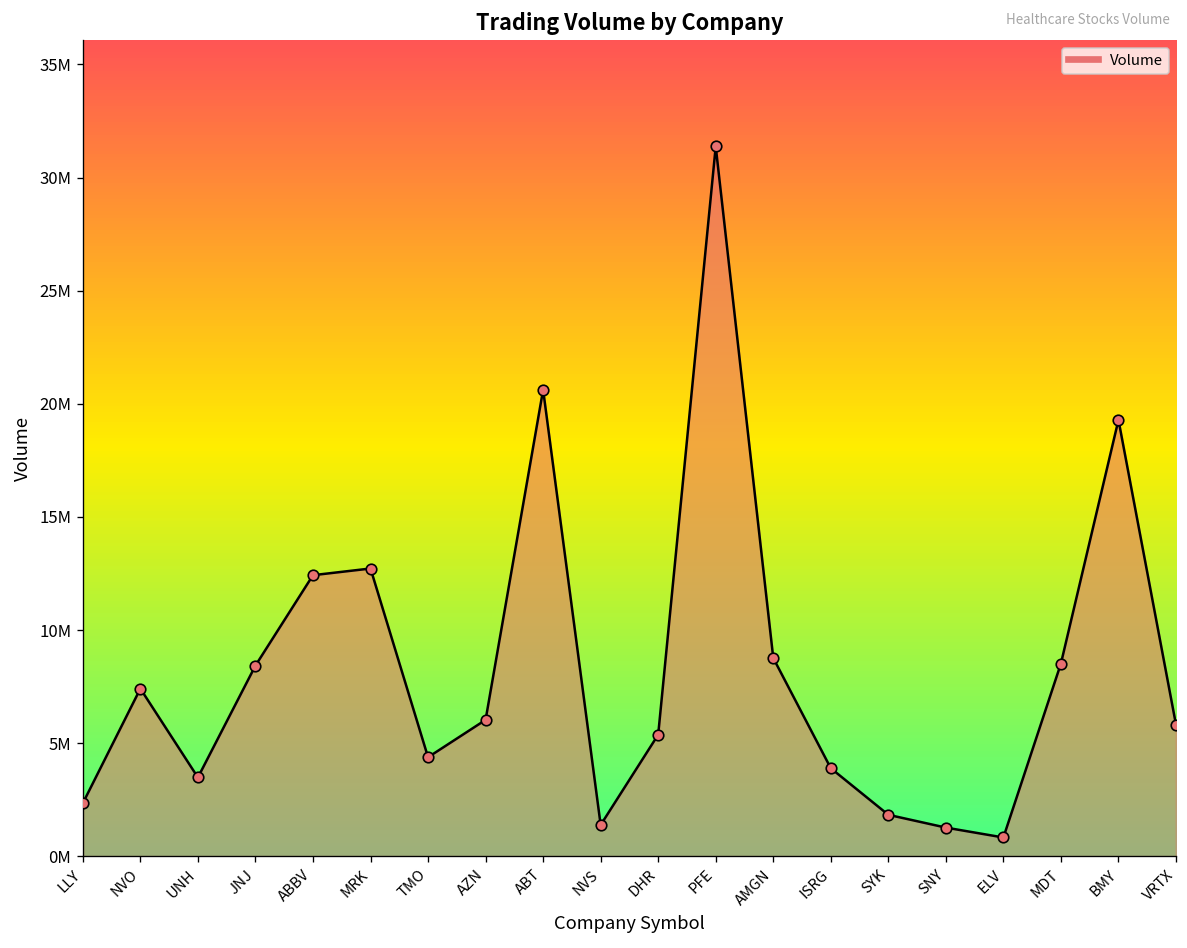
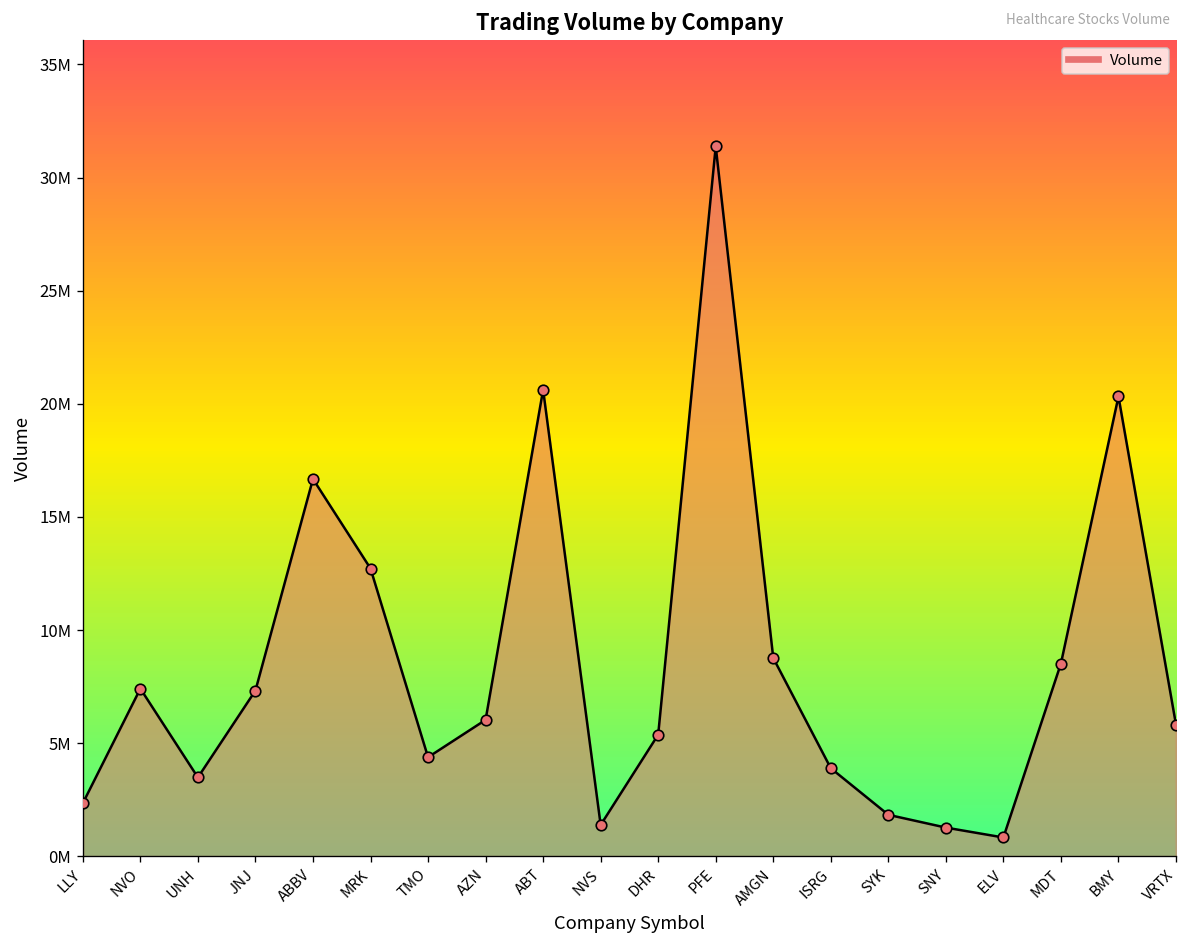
JNJ: 8400000 -> 7300000
ABBV: 12400000 -> 16700000
BMY: 19300000 -> 20300000
